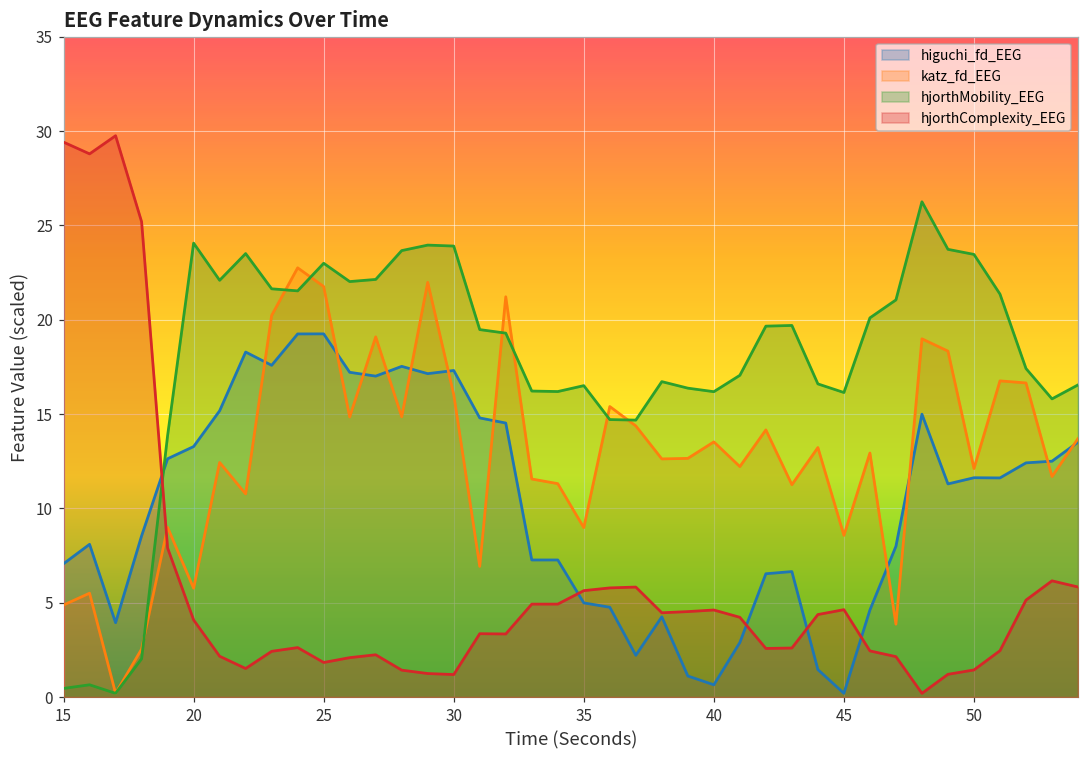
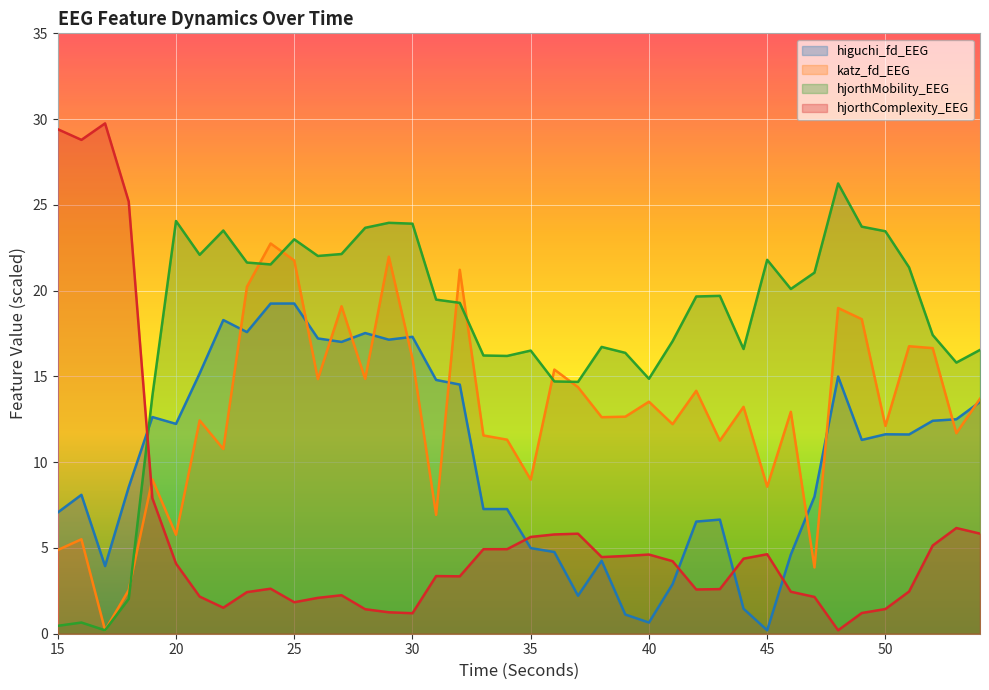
higuchi_fd_EEG, 20: 13.3 -> 12.2
hjorthMobility_EEG, 40: 16.2 -> 14.9
hjorthMobility_EEG, 45: 16.1 -> 21.8
